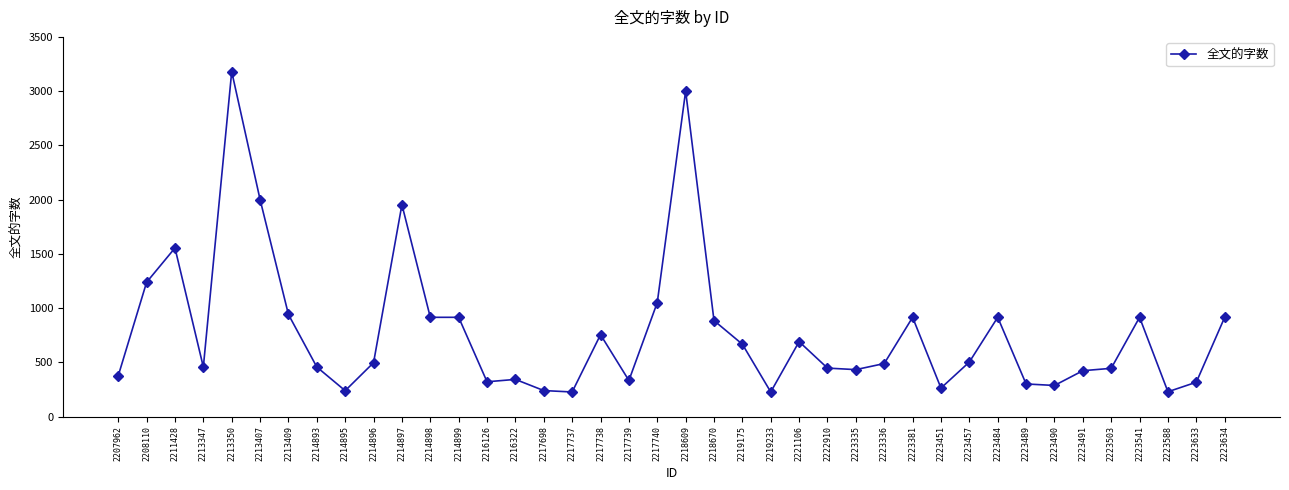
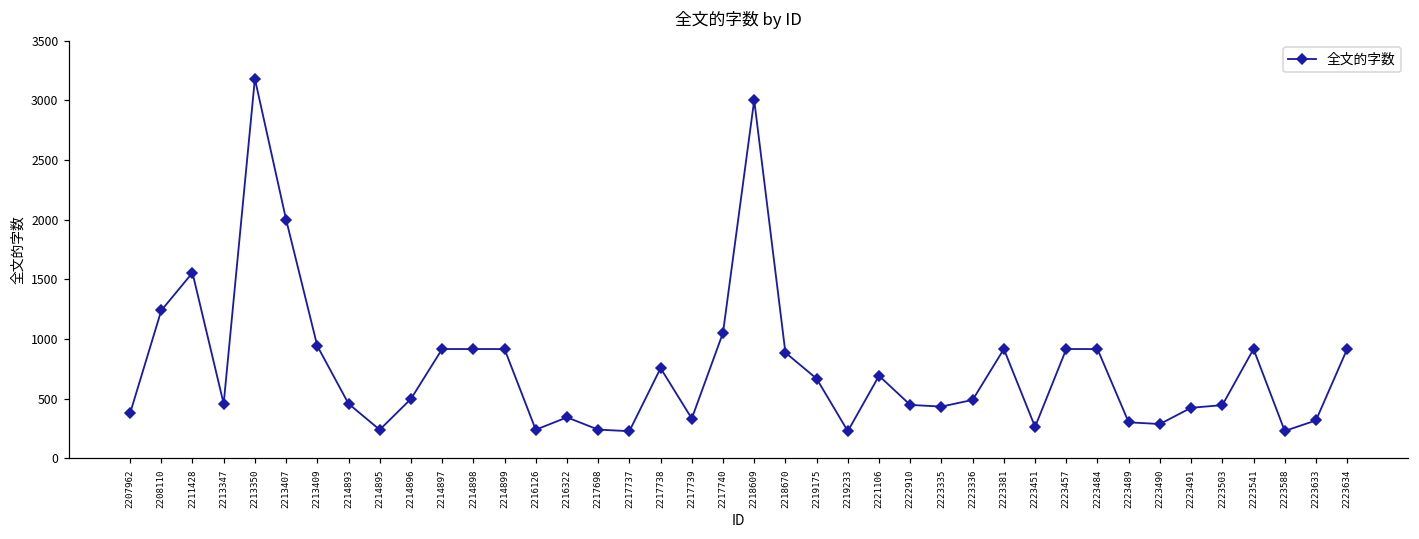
2214897: 1950 -> 920
2216126: 320 -> 240
2223457: 500 -> 920
